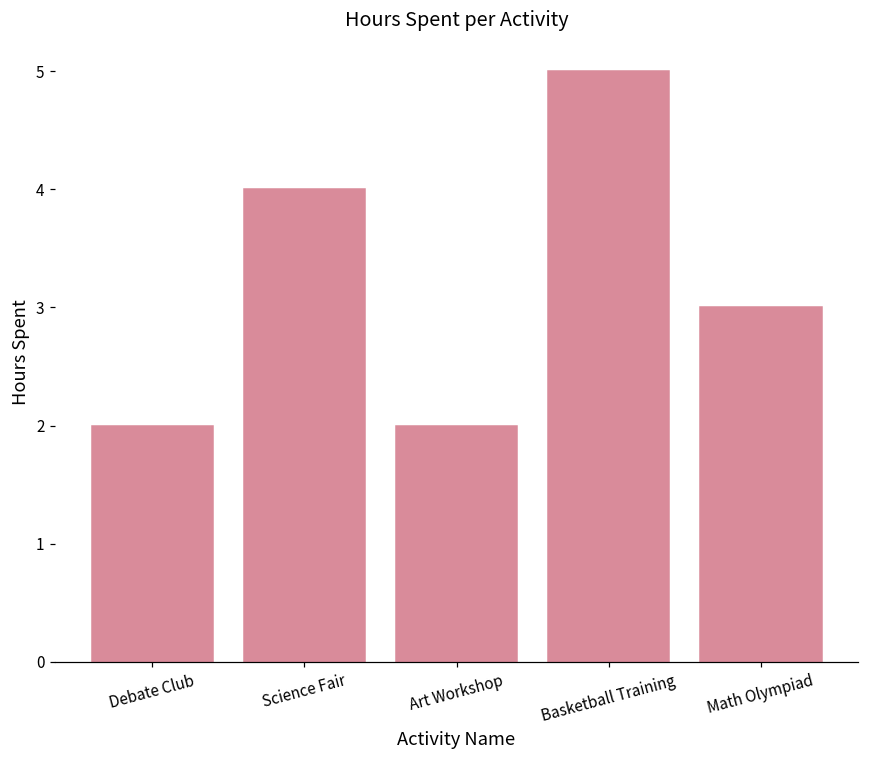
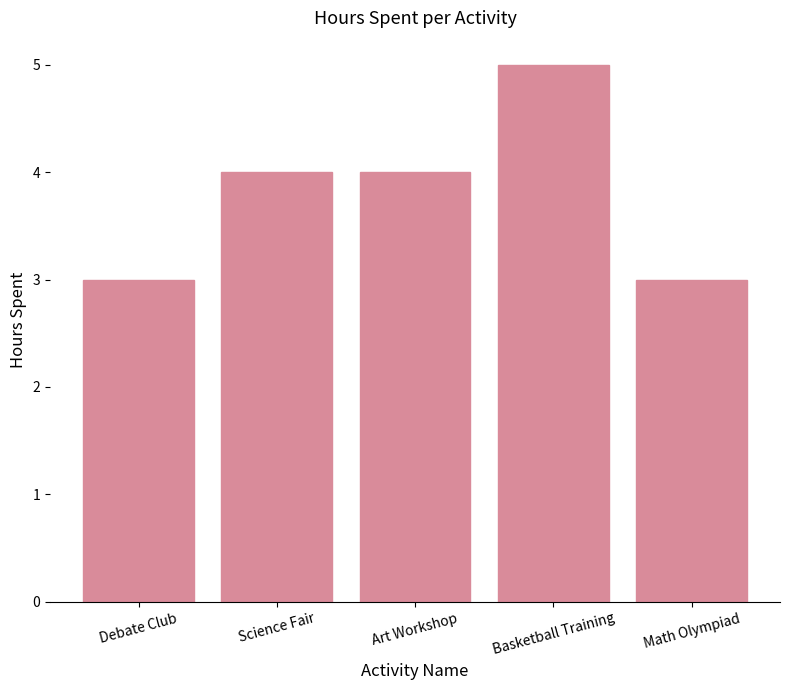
Debate Club: 2 -> 3
Art Workshop: 2 -> 4
